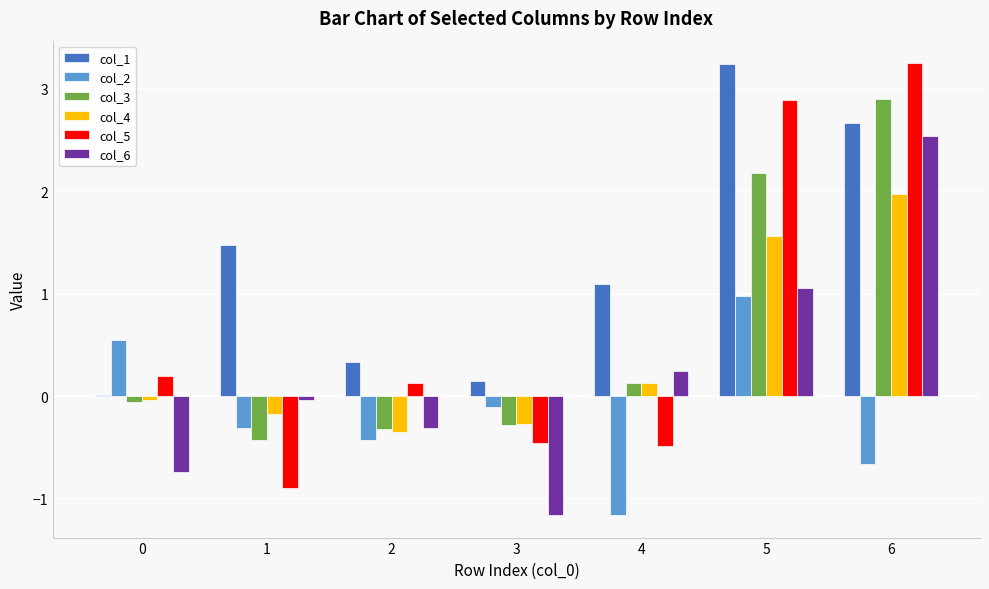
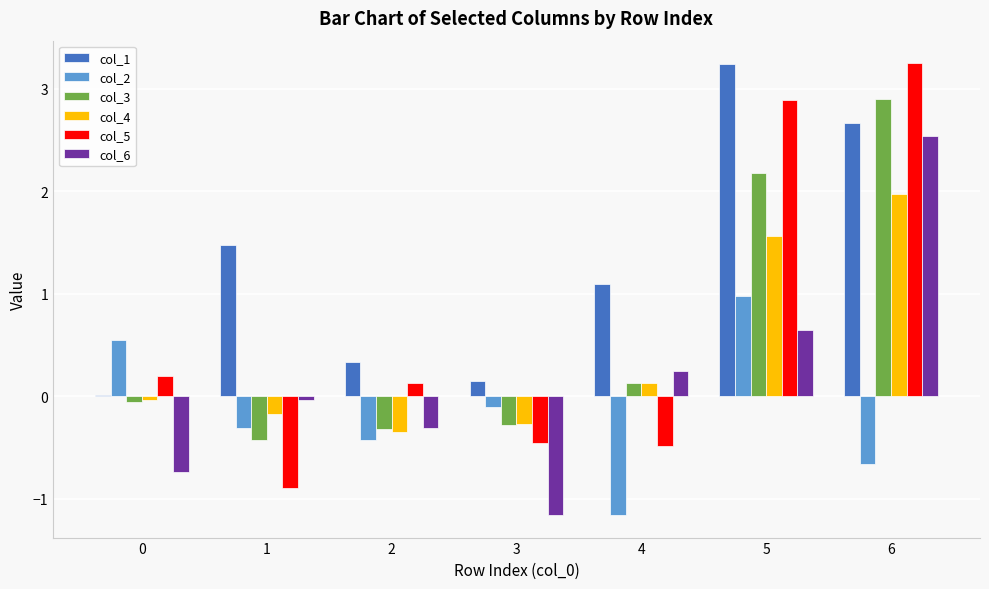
col_6, 5: 1.06 -> 0.64
